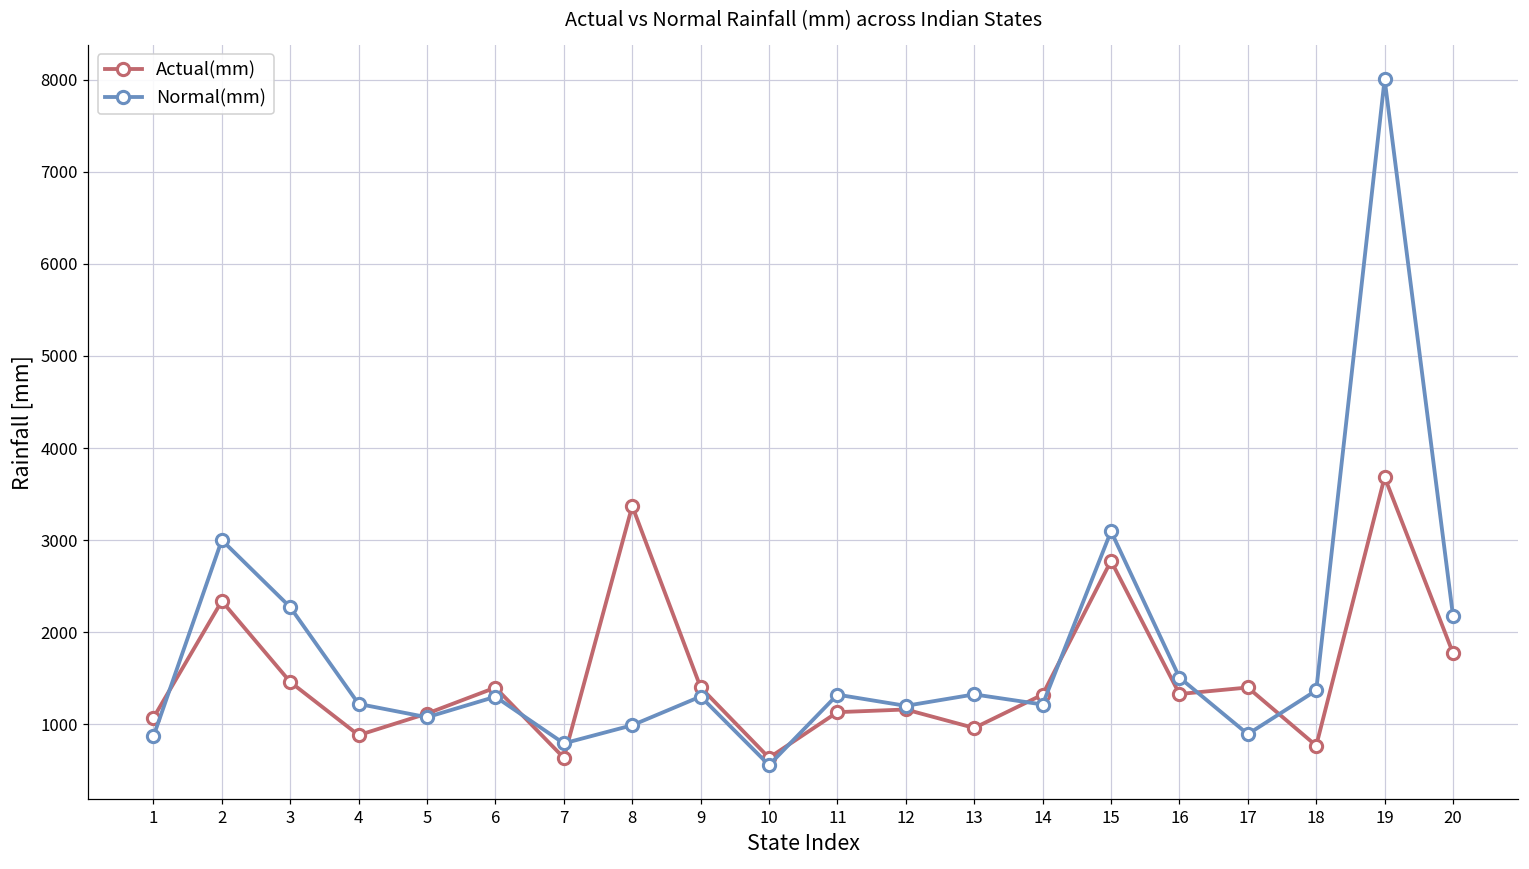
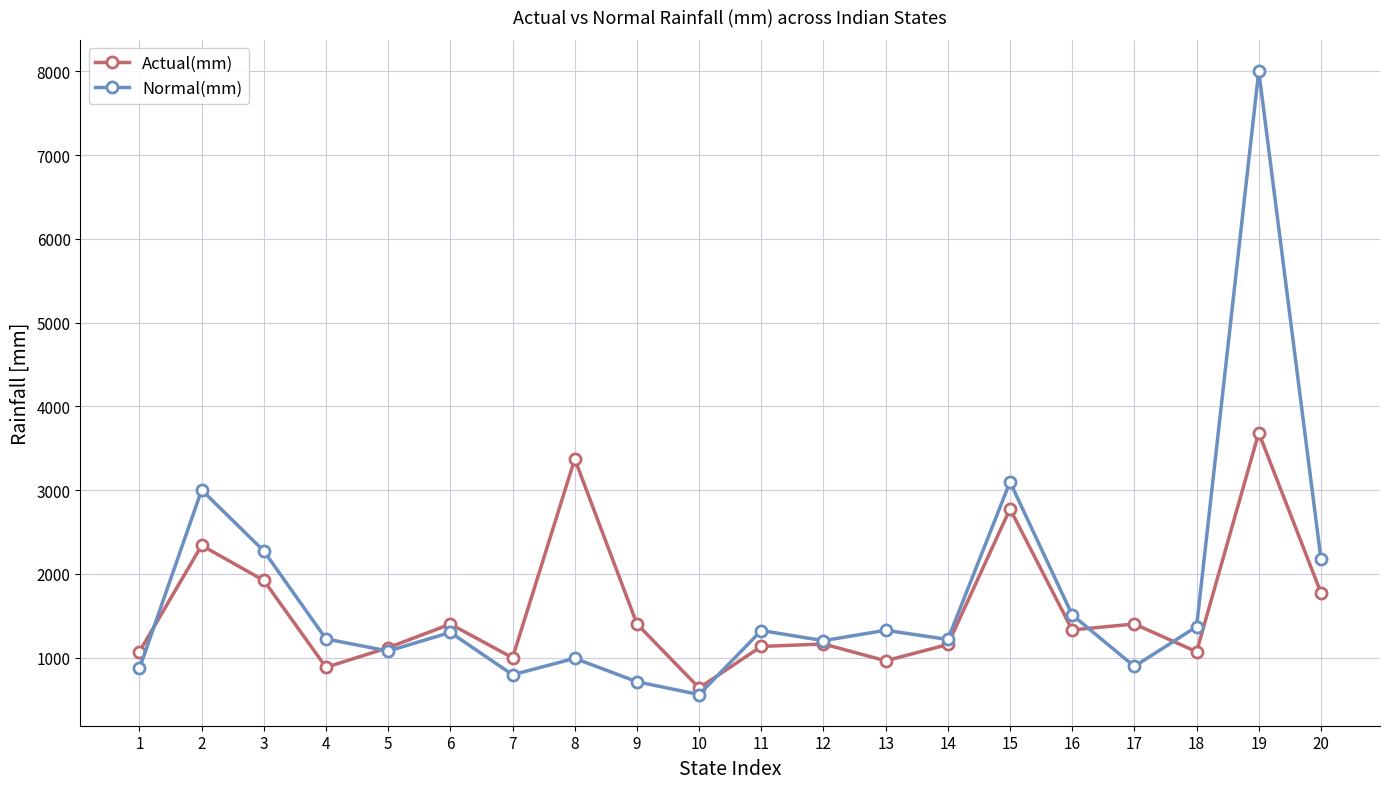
Actual(mm), 3: 1500 -> 1900
Actual(mm), 7: 600 -> 1000
Normal(mm), 9: 1300 -> 700
Actual(mm), 14: 1300 -> 1200
Actual(mm), 18: 800 -> 1100
